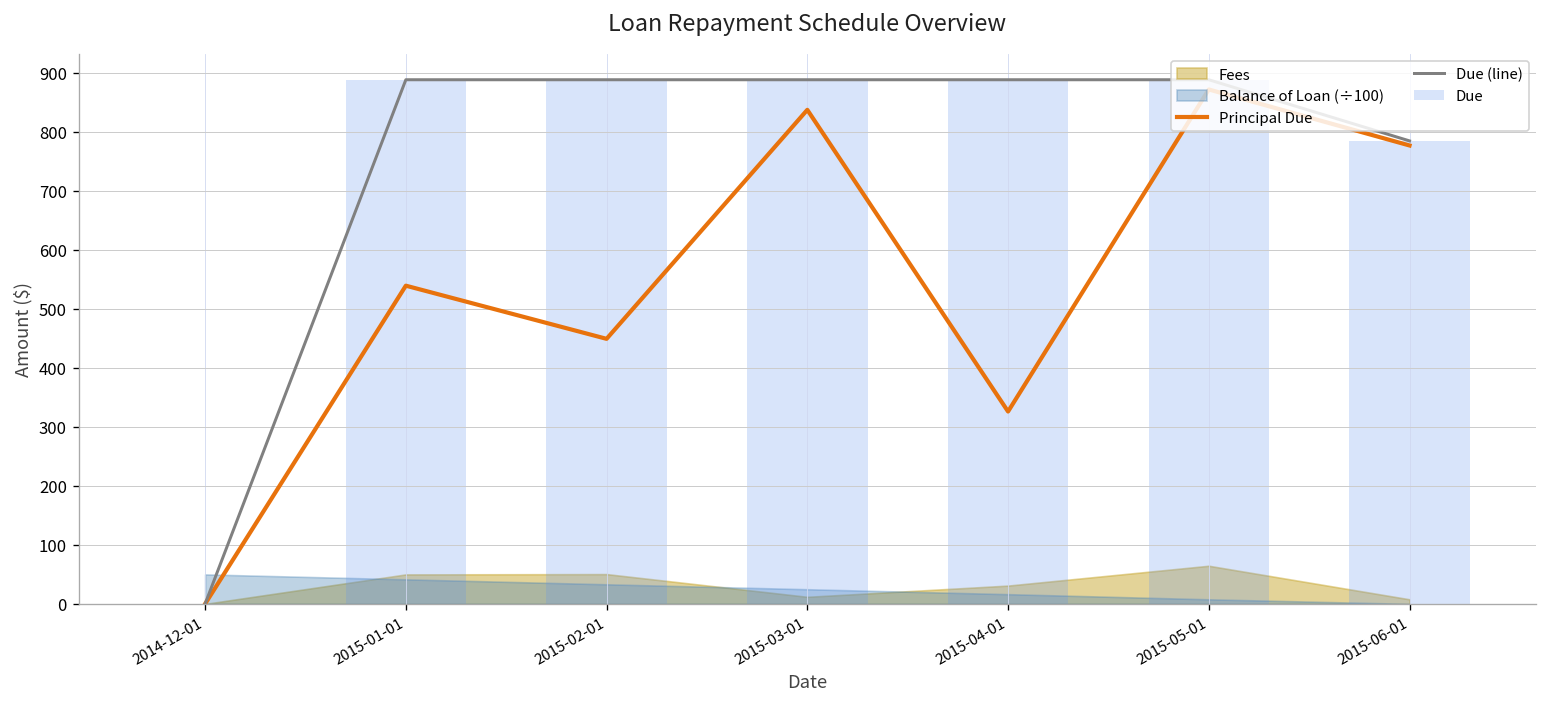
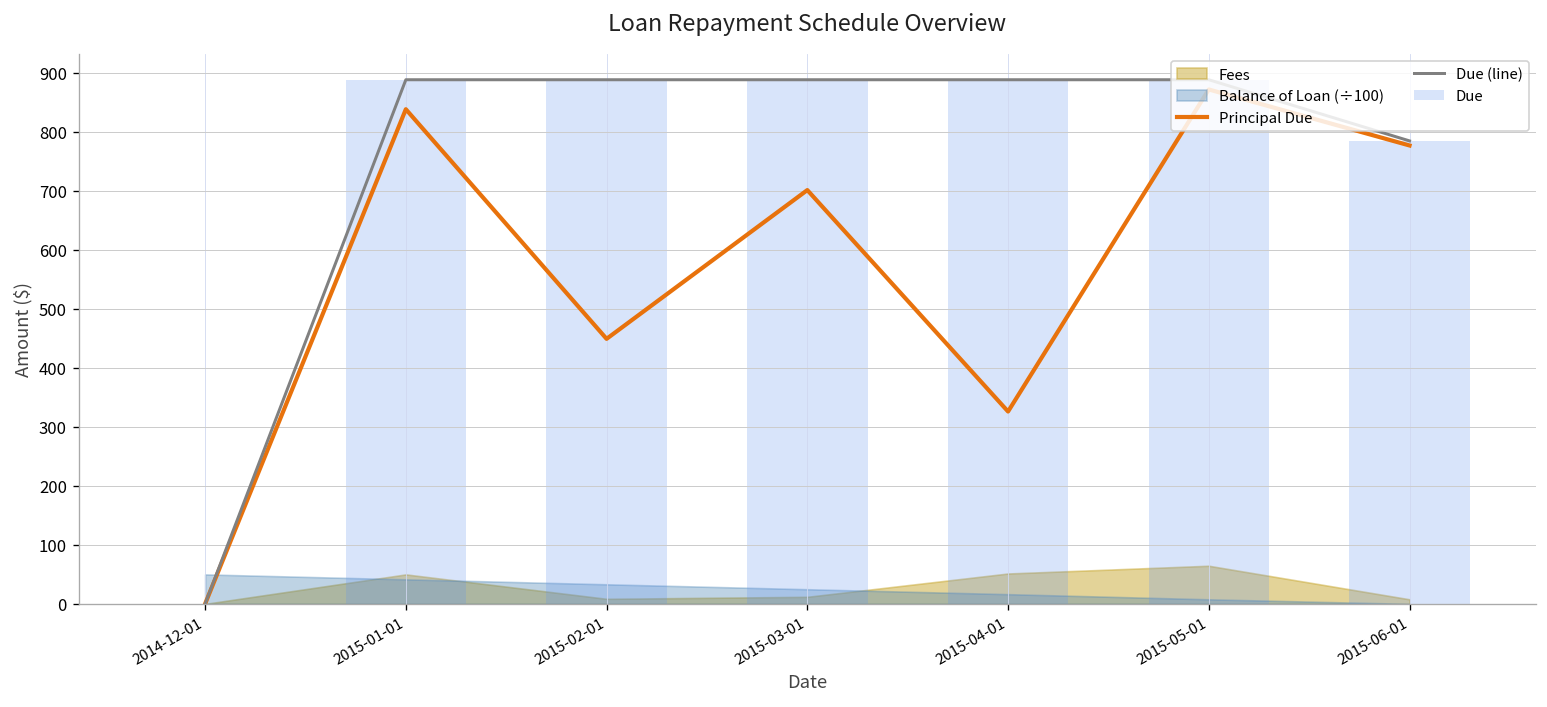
Principal Due, 2015-01-01: 540 -> 840
Fees, 2015-02-01: 50 -> 10
Principal Due, 2015-03-01: 840 -> 700
Fees, 2015-04-01: 30 -> 50
